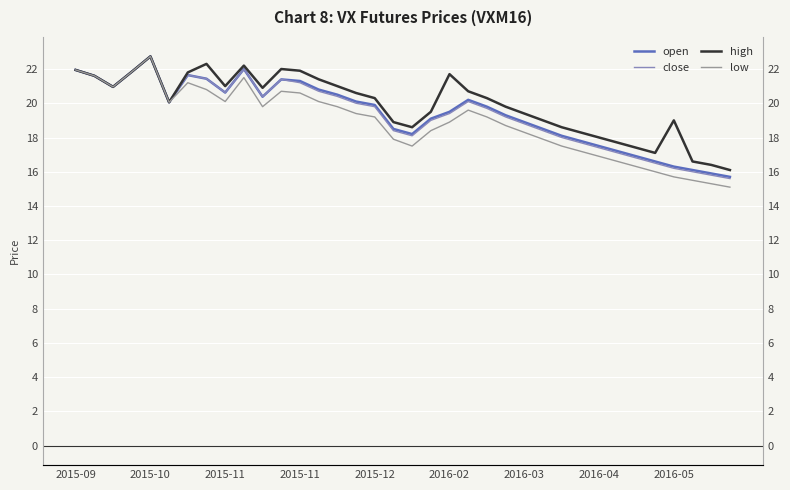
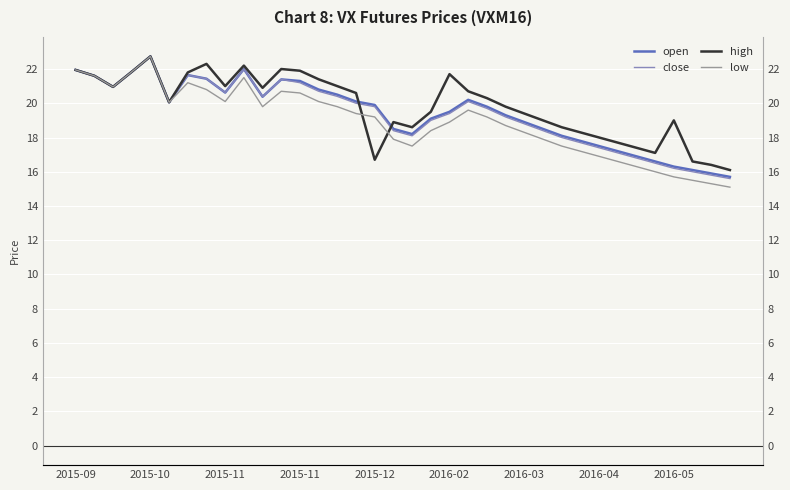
high, 2015-12: 20.3 -> 16.7
